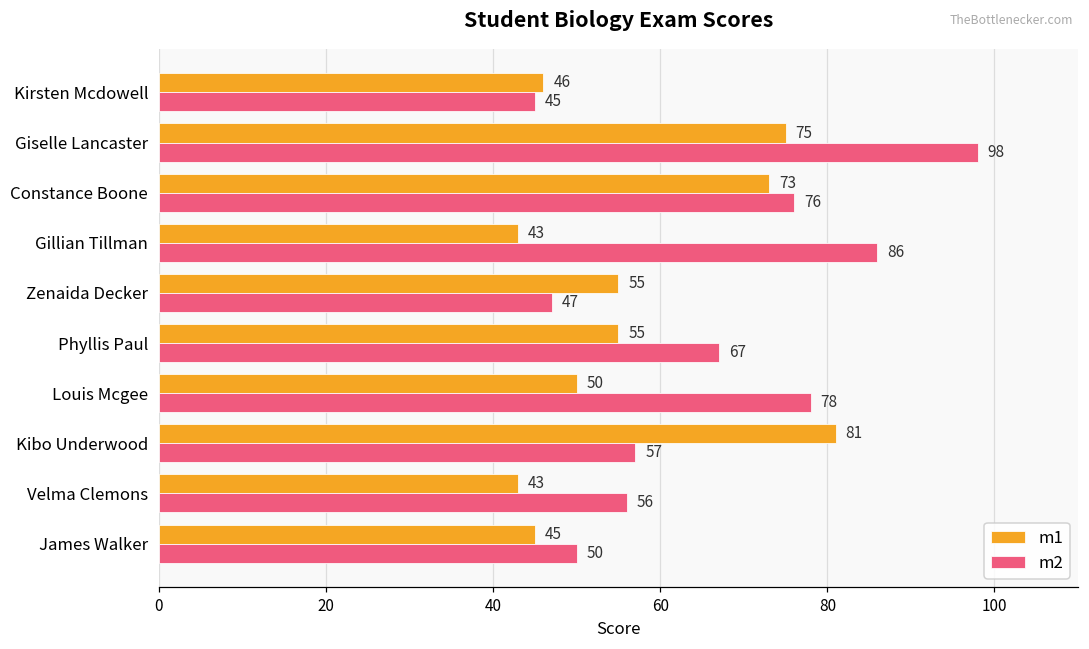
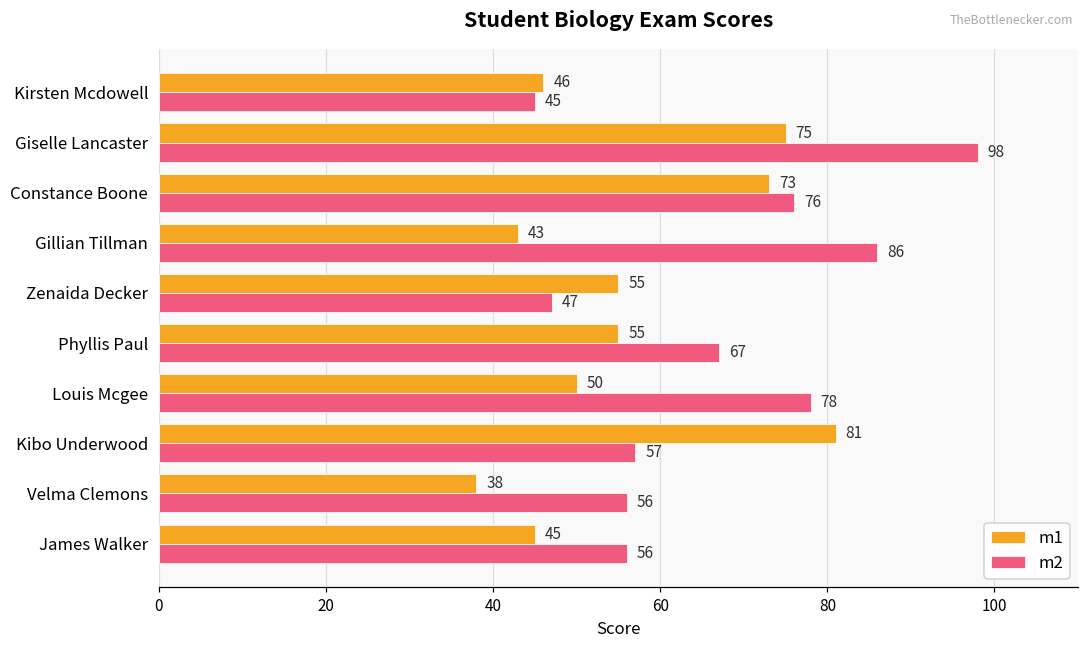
m1, Velma Clemons: 43 -> 38
m2, James Walker: 50 -> 56
